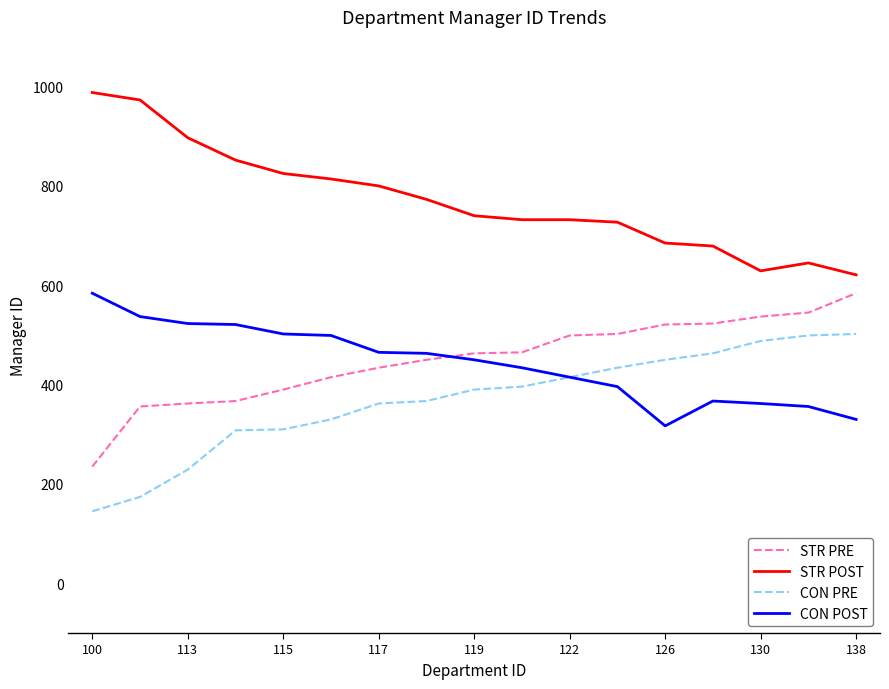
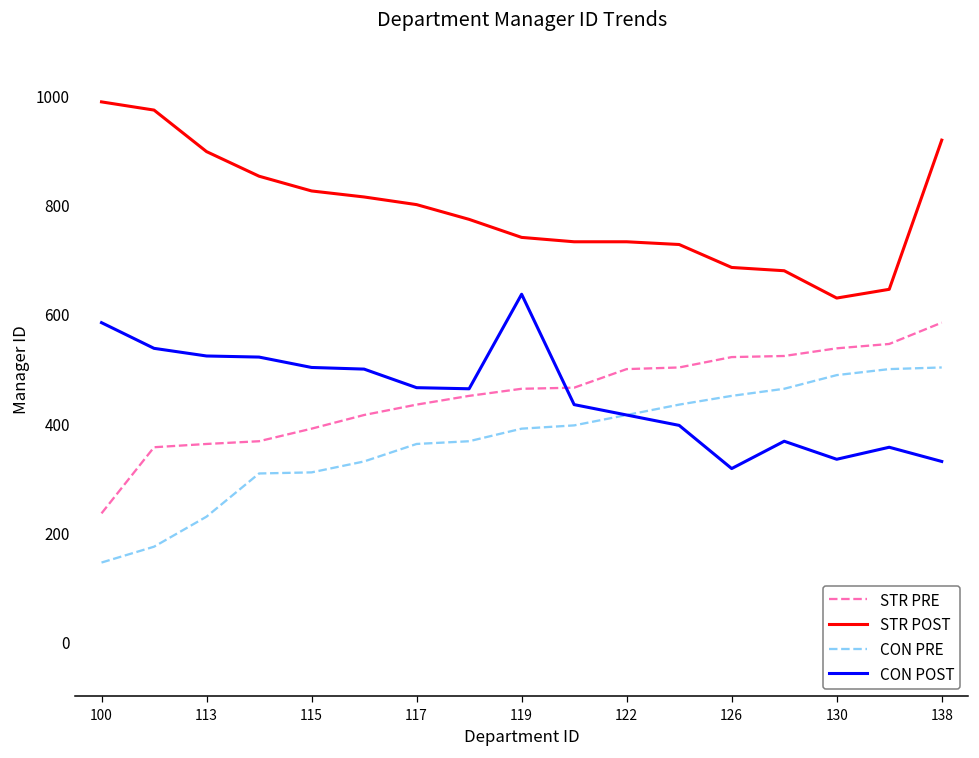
CON POST, 119: 450 -> 640
CON POST, 130: 360 -> 330
STR POST, 138: 620 -> 920
